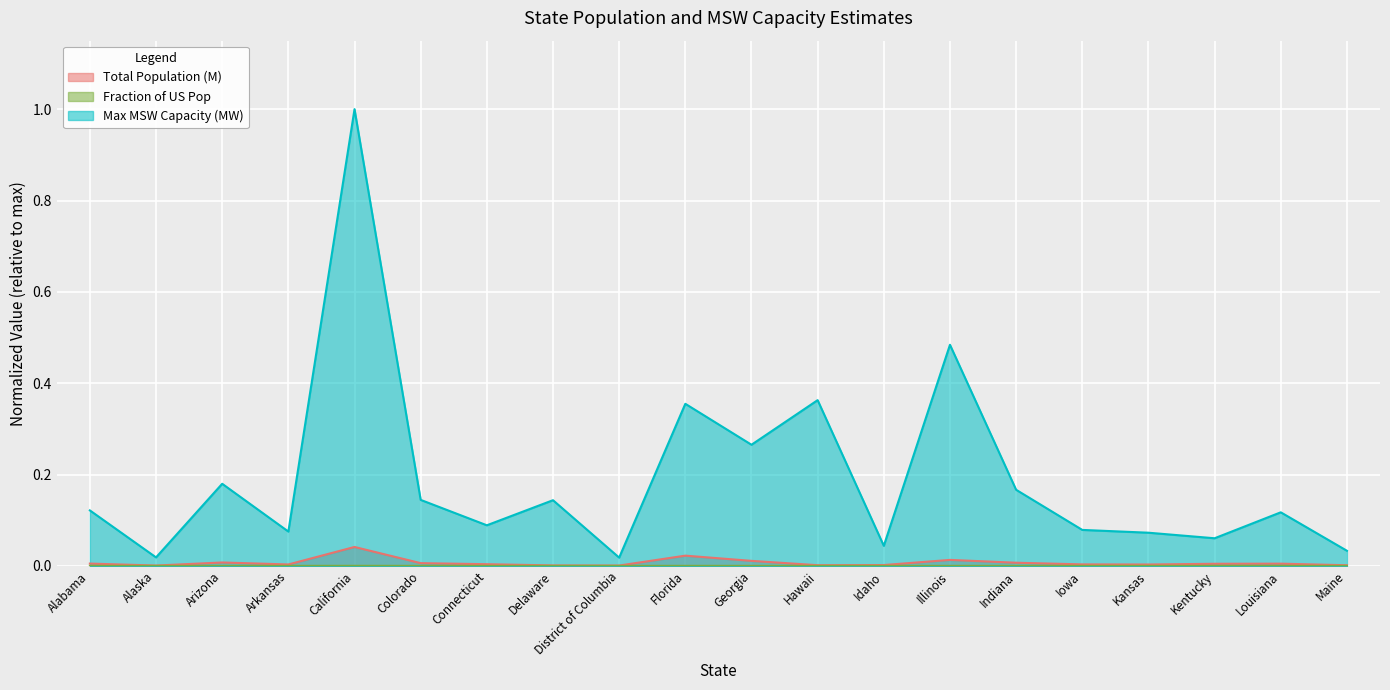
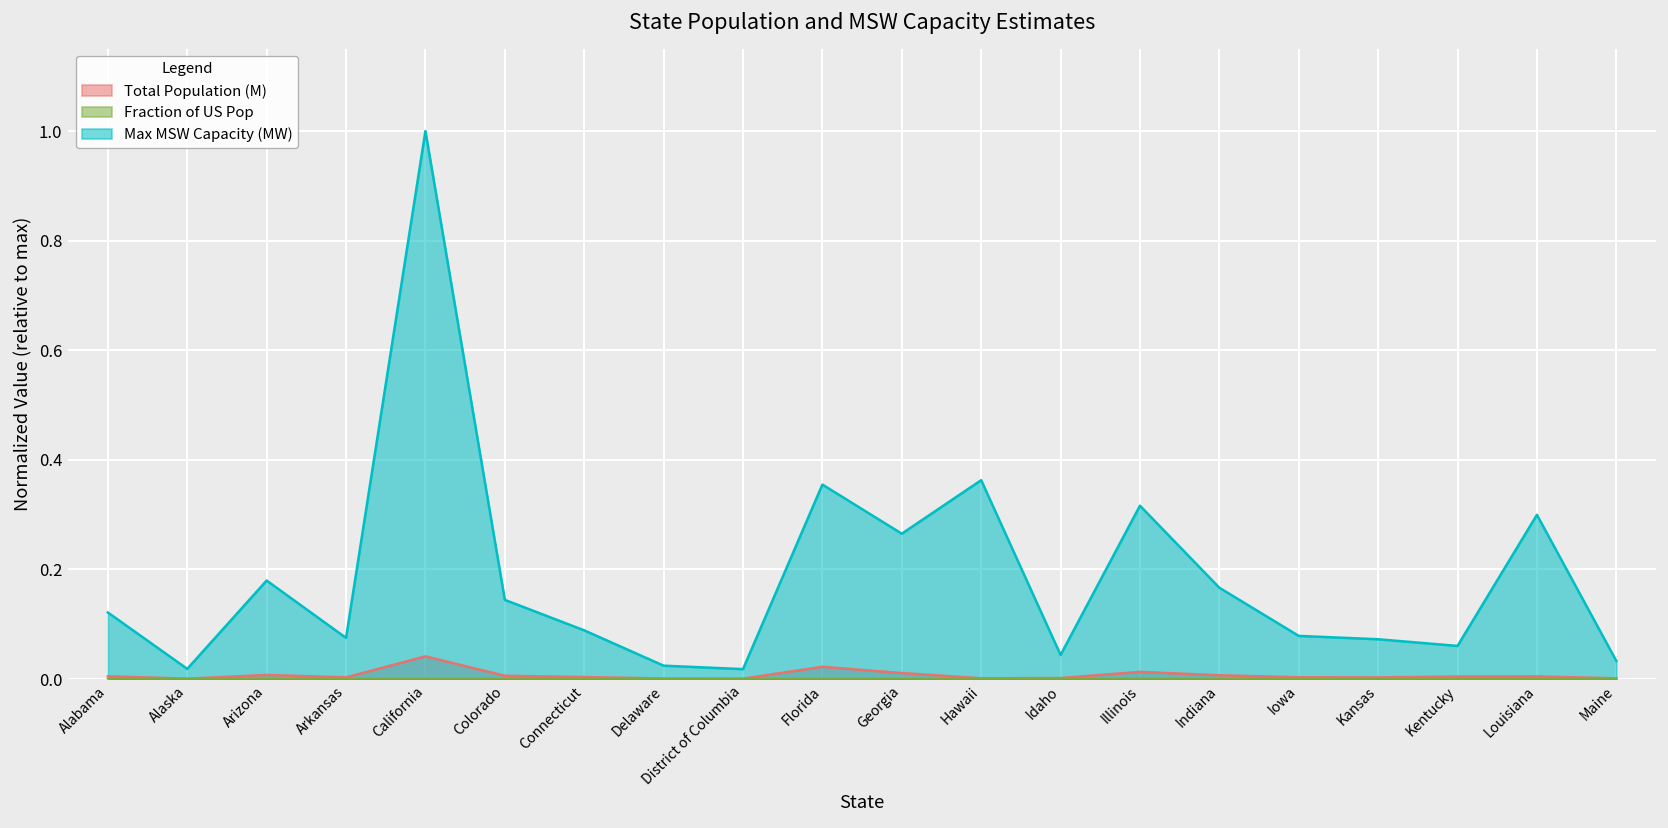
Max MSW Capacity (MW), Delaware: 0.14 -> 0.02
Max MSW Capacity (MW), Illinois: 0.48 -> 0.32
Max MSW Capacity (MW), Louisiana: 0.12 -> 0.30
